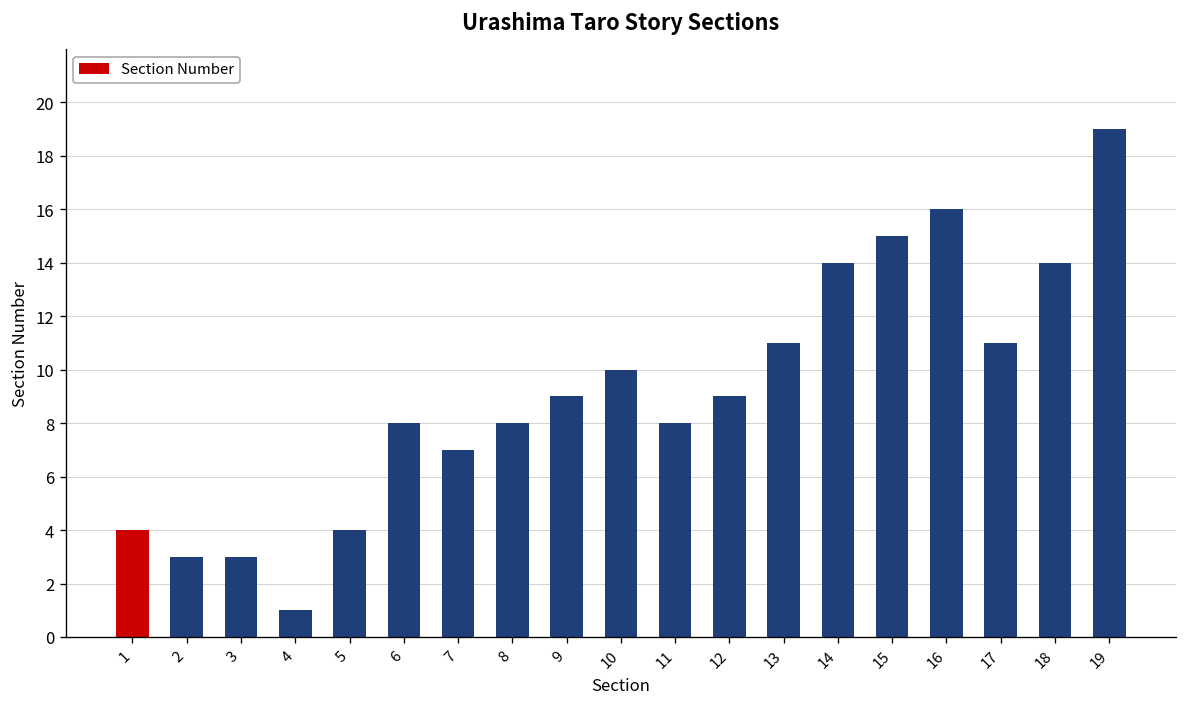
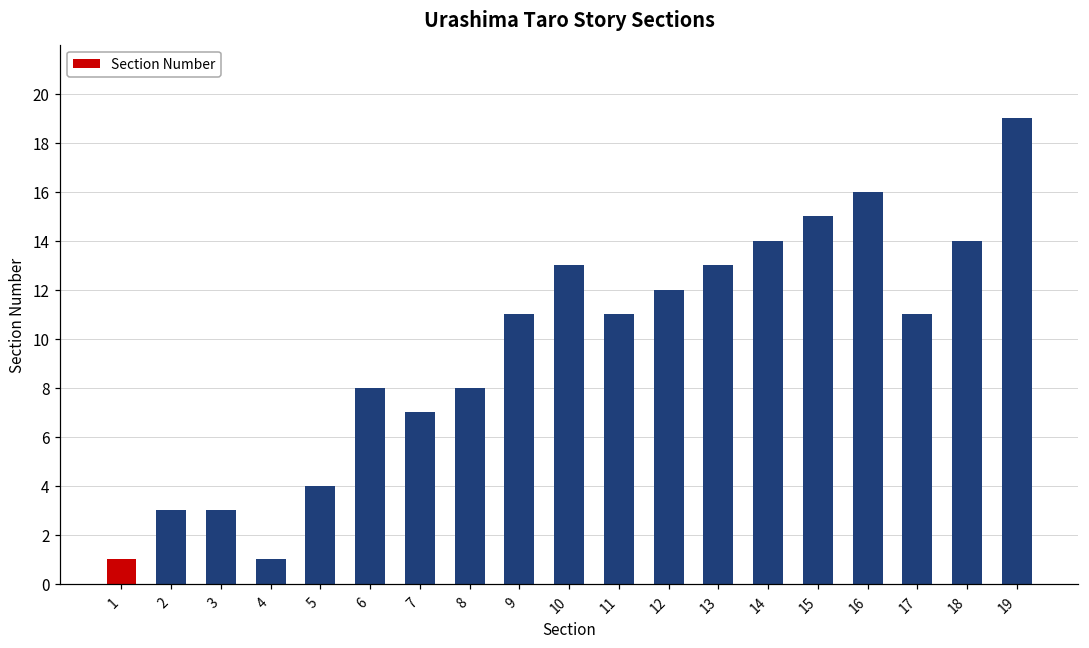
1: 4 -> 1
9: 9 -> 11
10: 10 -> 13
11: 8 -> 11
12: 9 -> 12
13: 11 -> 13
